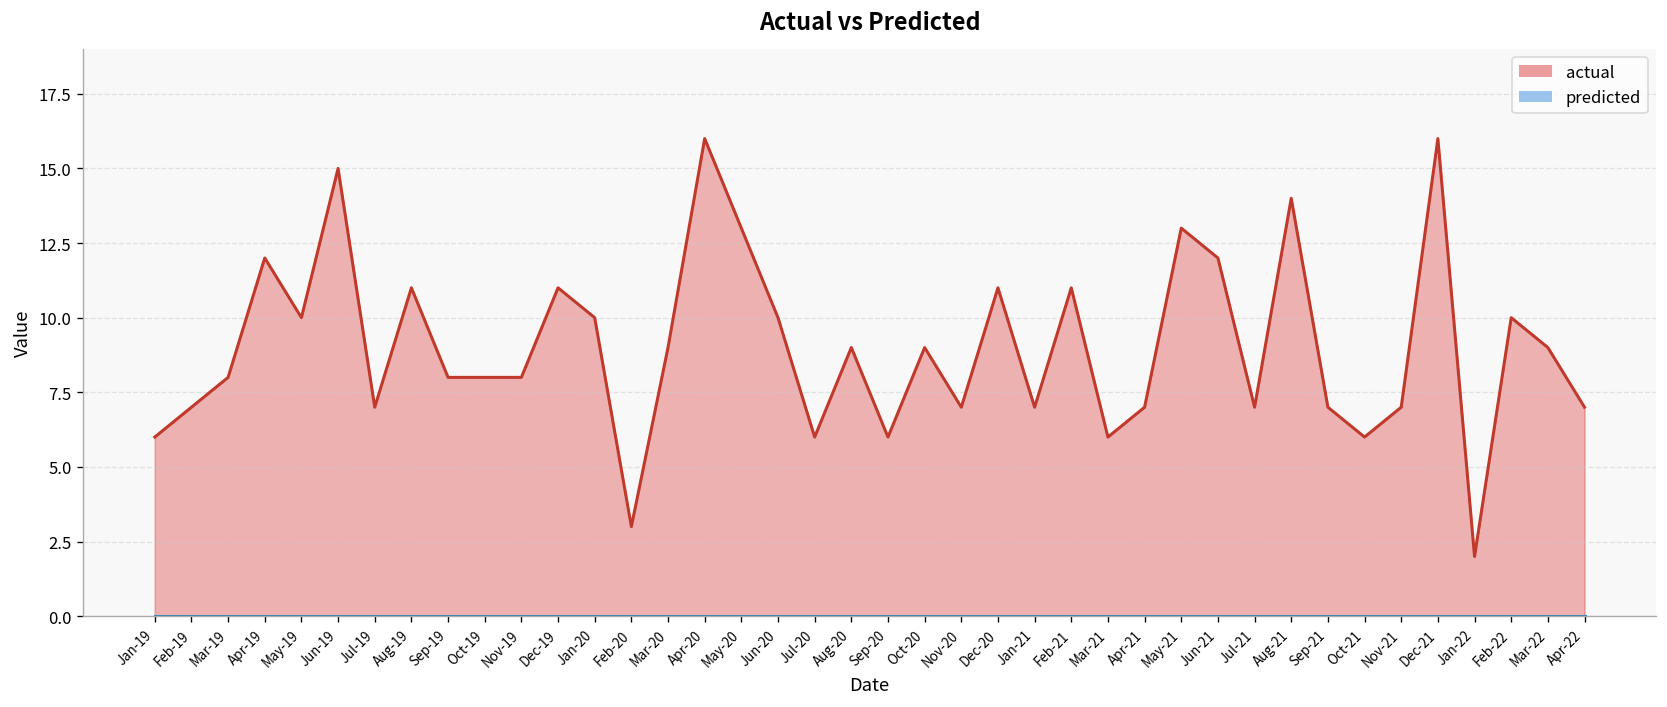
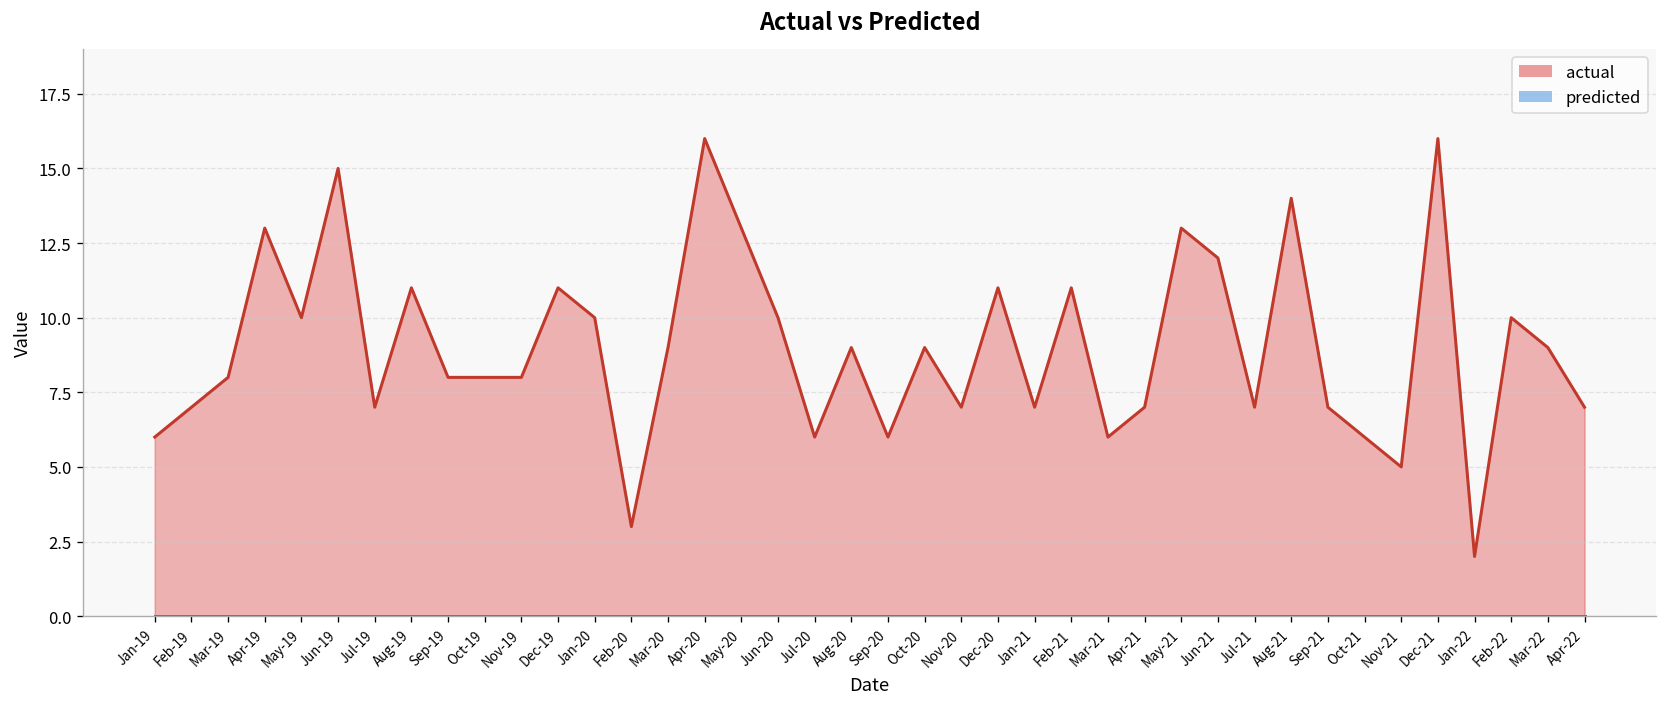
actual, Apr-19: 12 -> 13
actual, Nov-21: 7 -> 5
